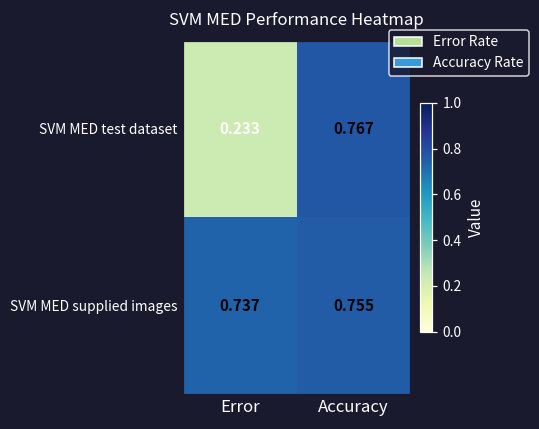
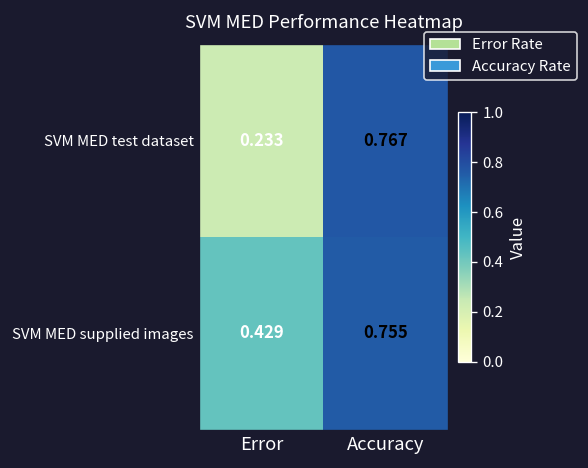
SVM MED supplied images, Error: 0.737 -> 0.429
